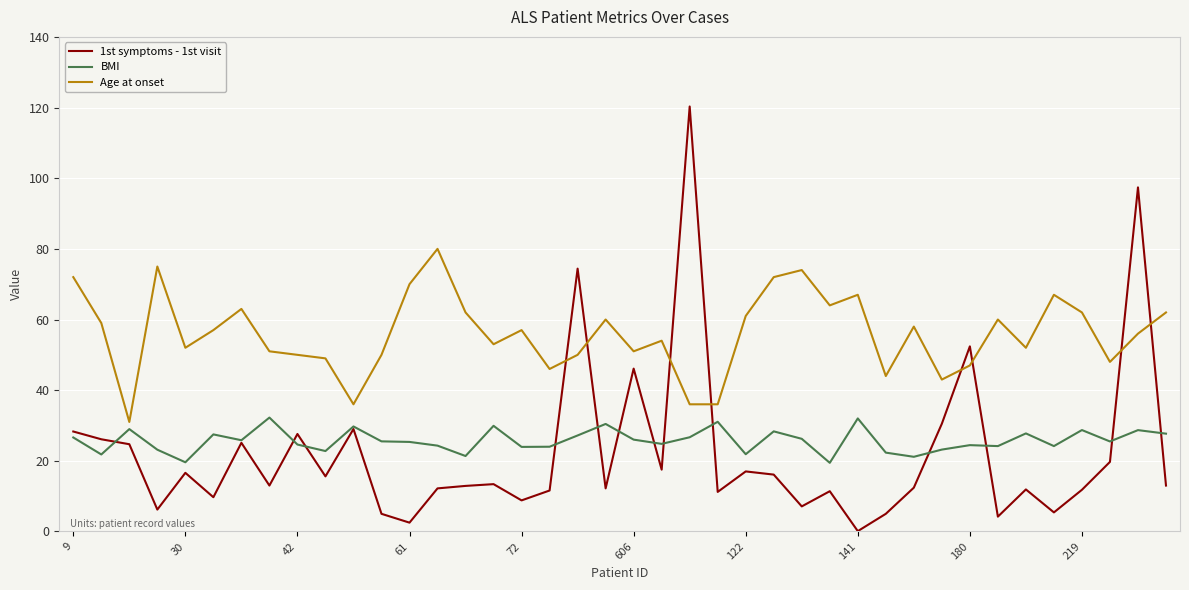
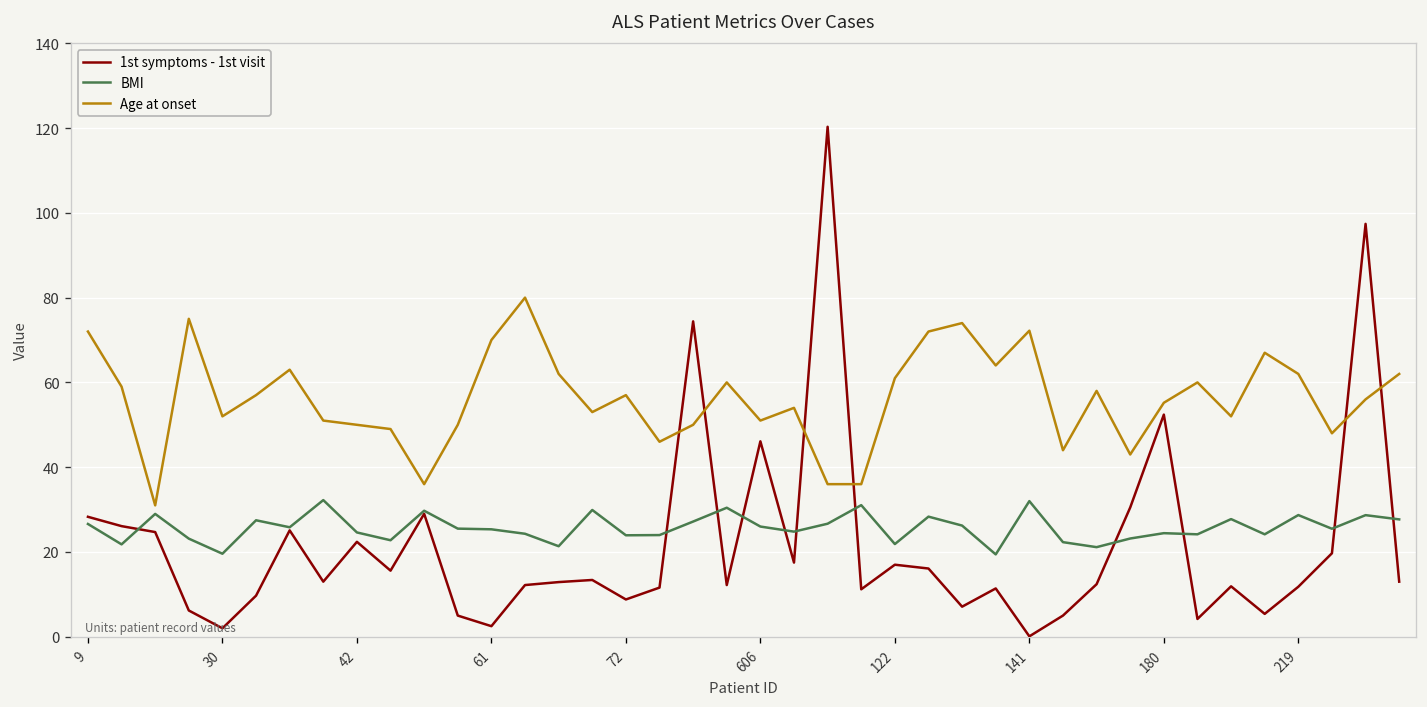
1st symptoms - 1st visit, 30: 17 -> 2
1st symptoms - 1st visit, 42: 28 -> 22
Age at onset, 141: 67 -> 72
Age at onset, 180: 47 -> 55
